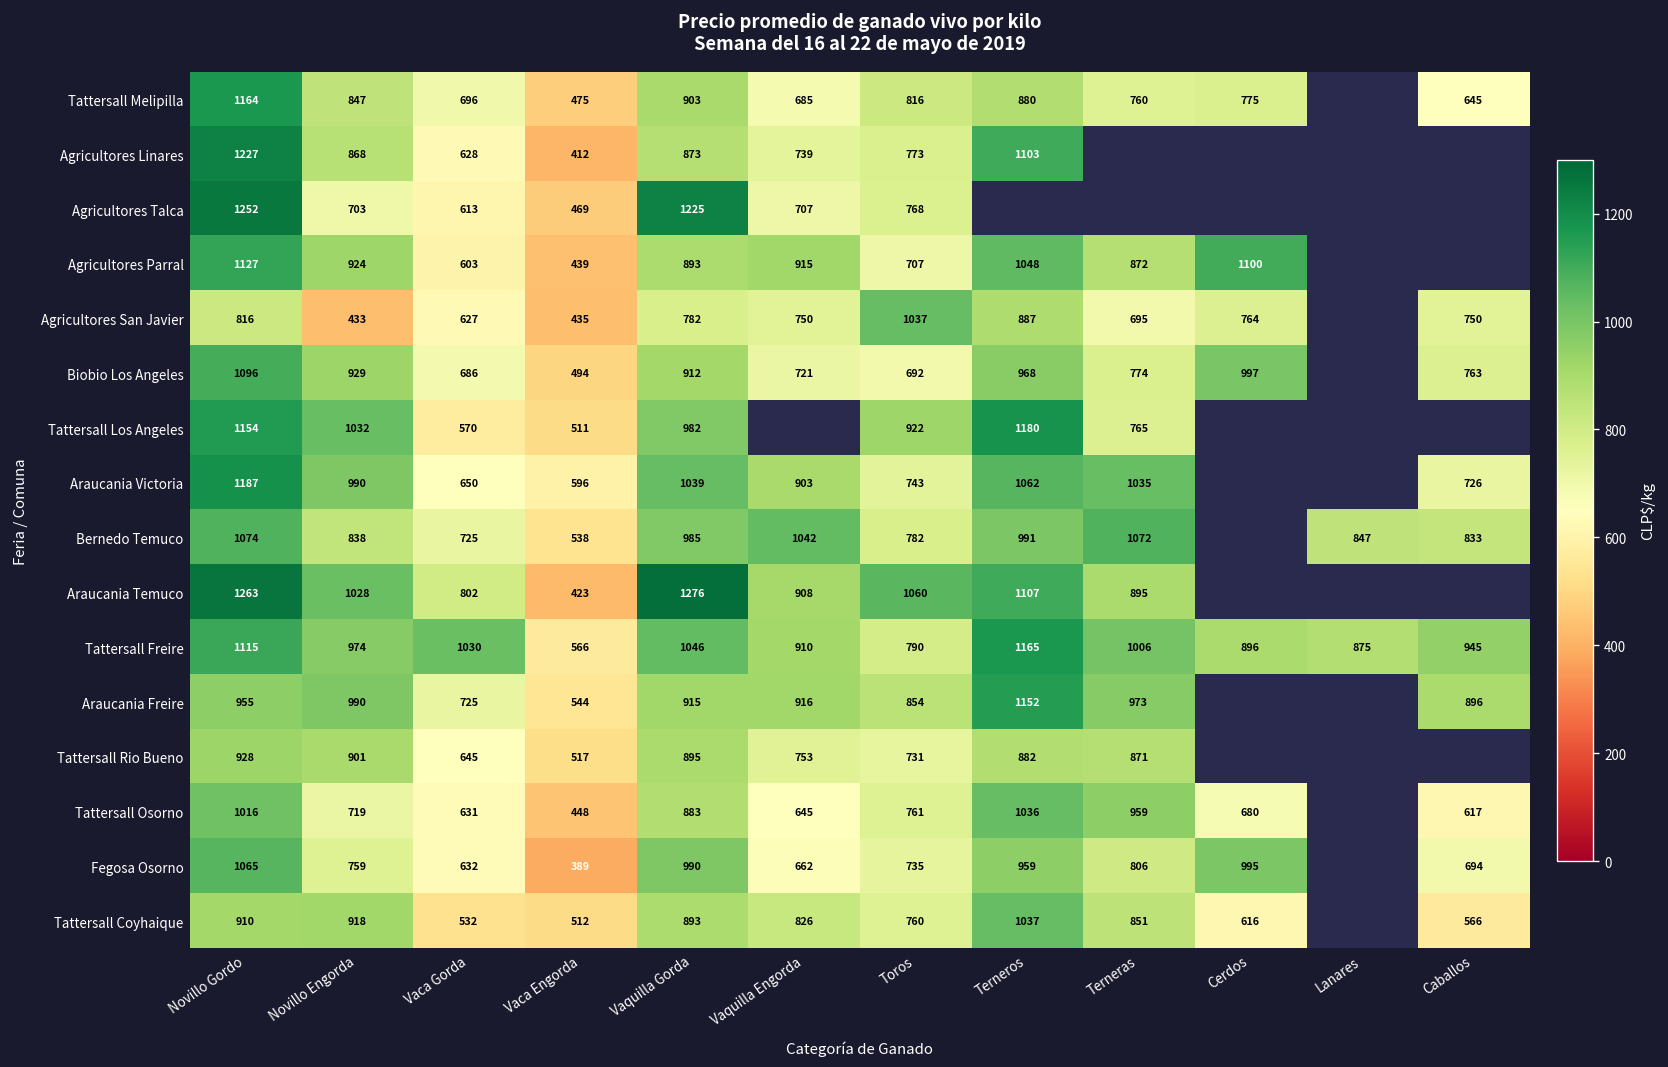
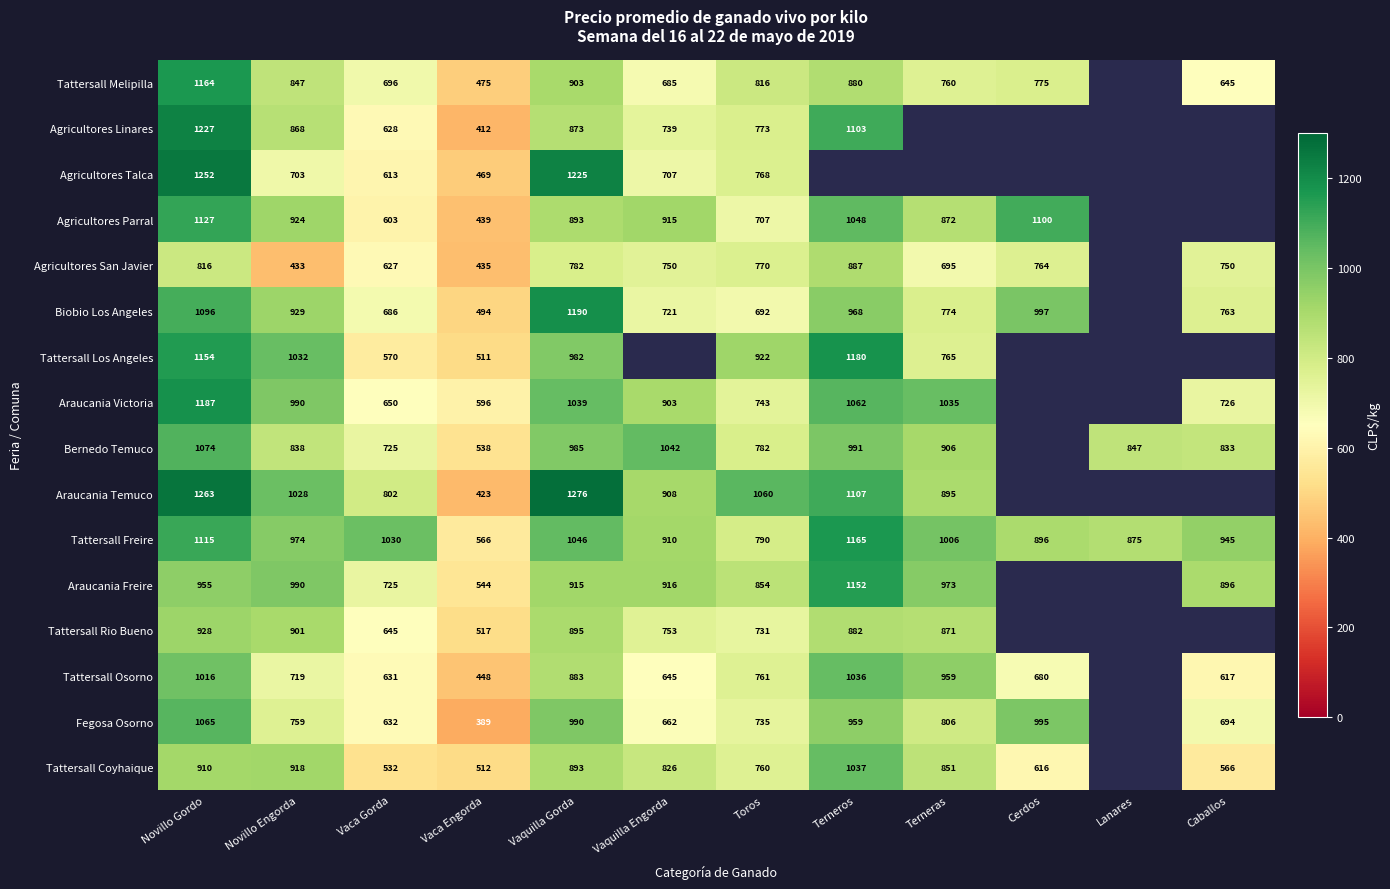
Agricultores San Javier, Toros: 1037 -> 770
Biobio Los Angeles, Vaquilla Gorda: 912 -> 1190
Bernedo Temuco, Terneras: 1072 -> 906
